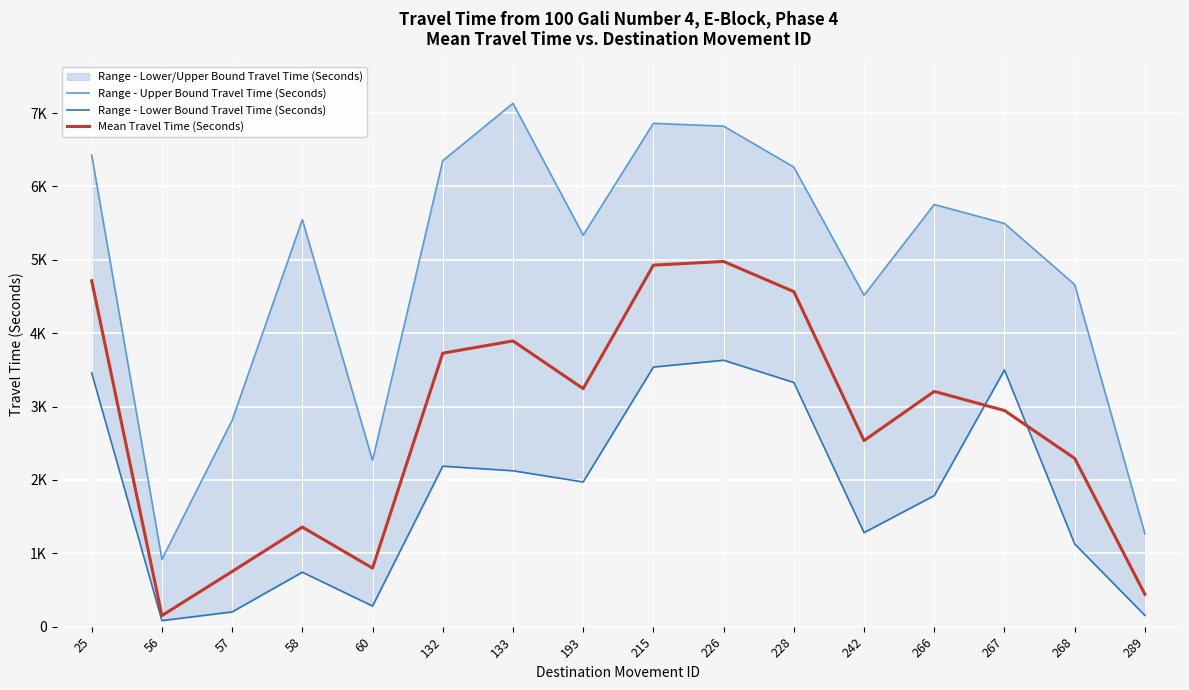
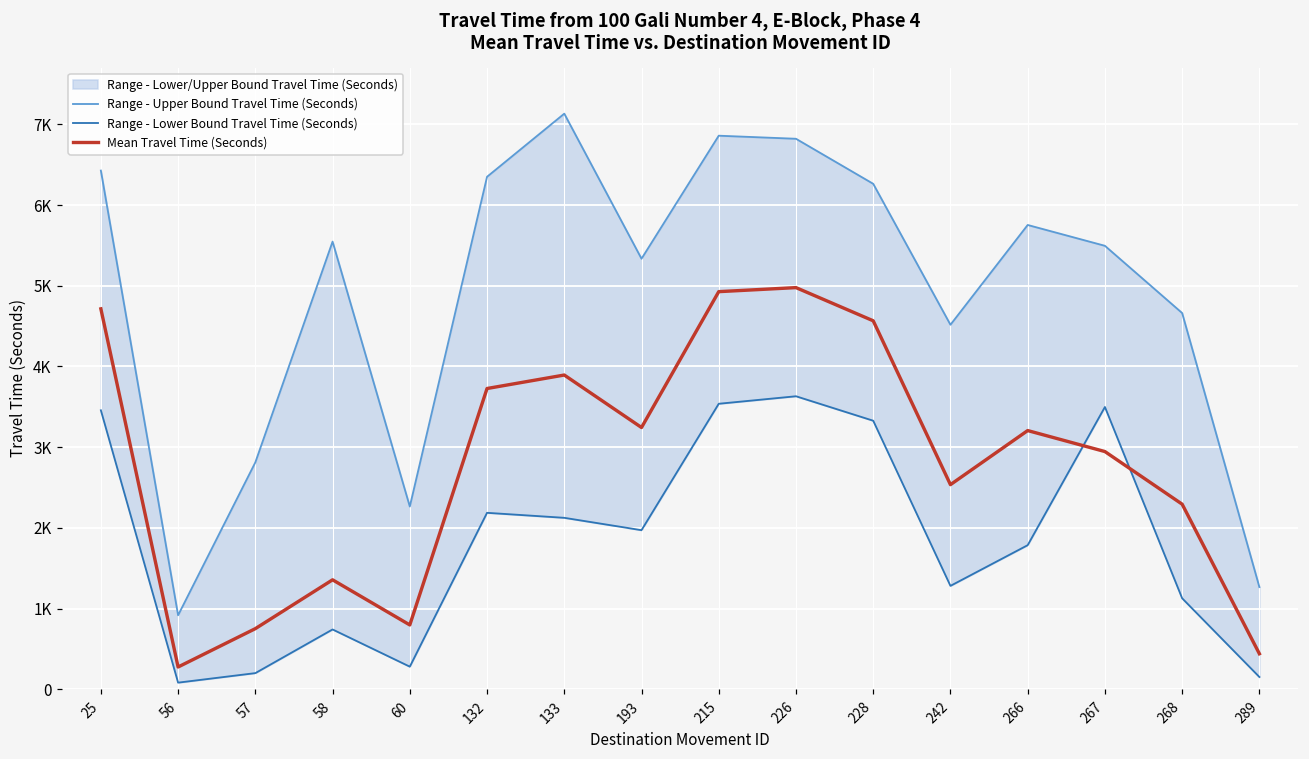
Mean Travel Time (Seconds), 56: 200 -> 300
